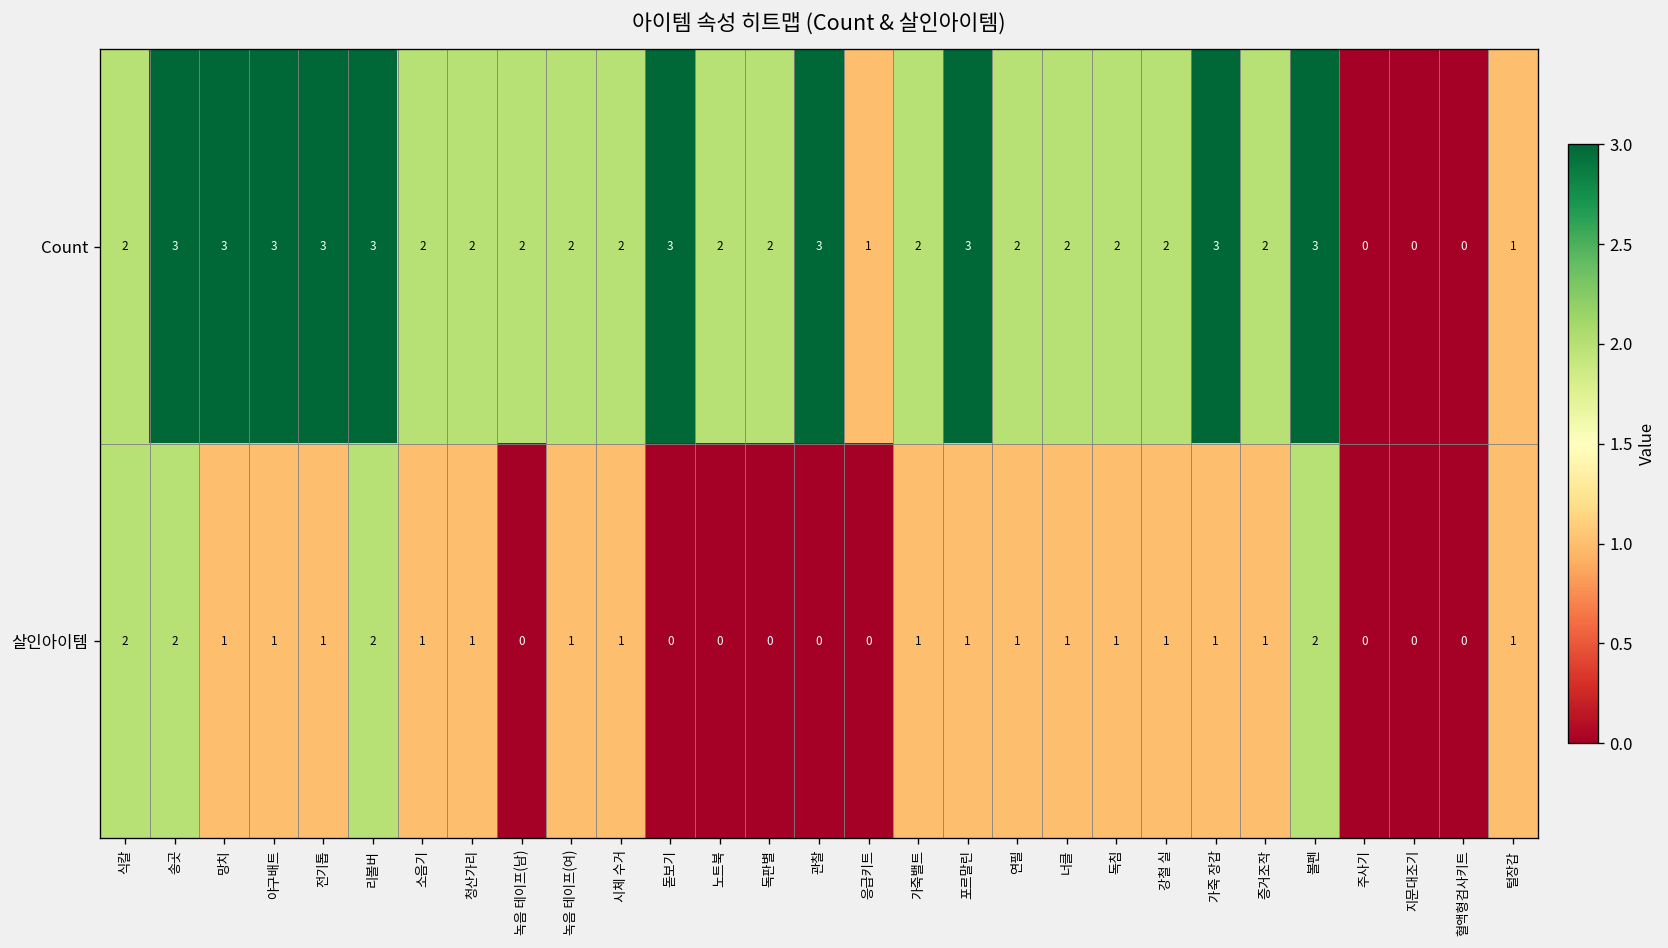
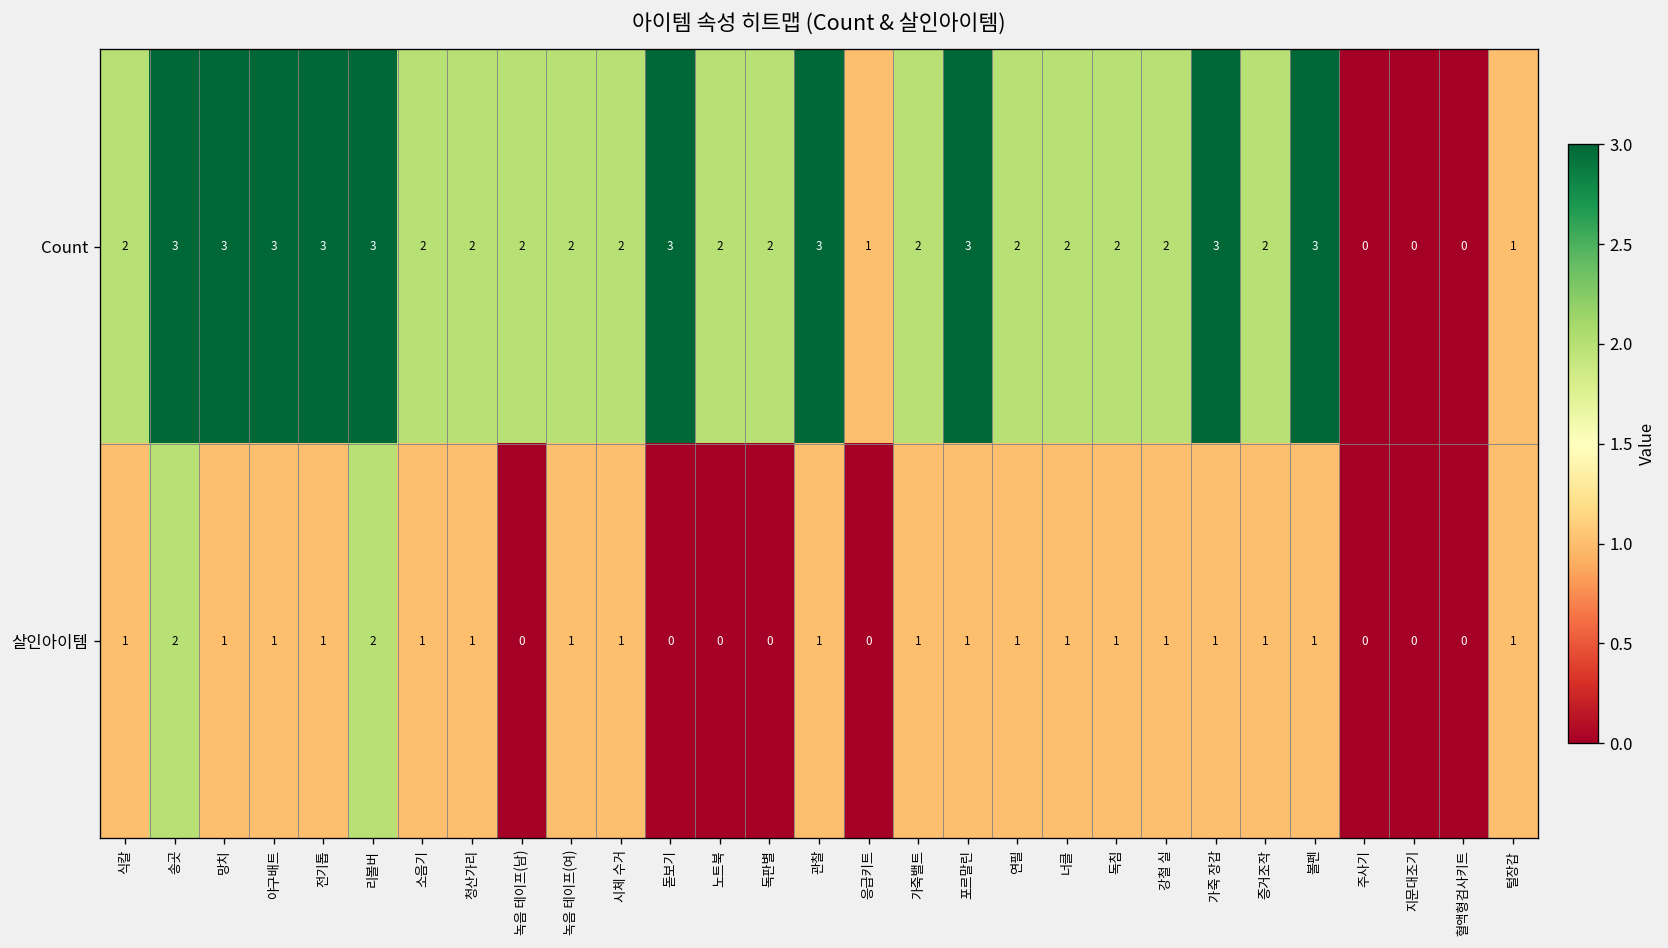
살인아이템, 식칼: 2 -> 1
살인아이템, 관찰: 0 -> 1
살인아이템, 볼펜: 2 -> 1
